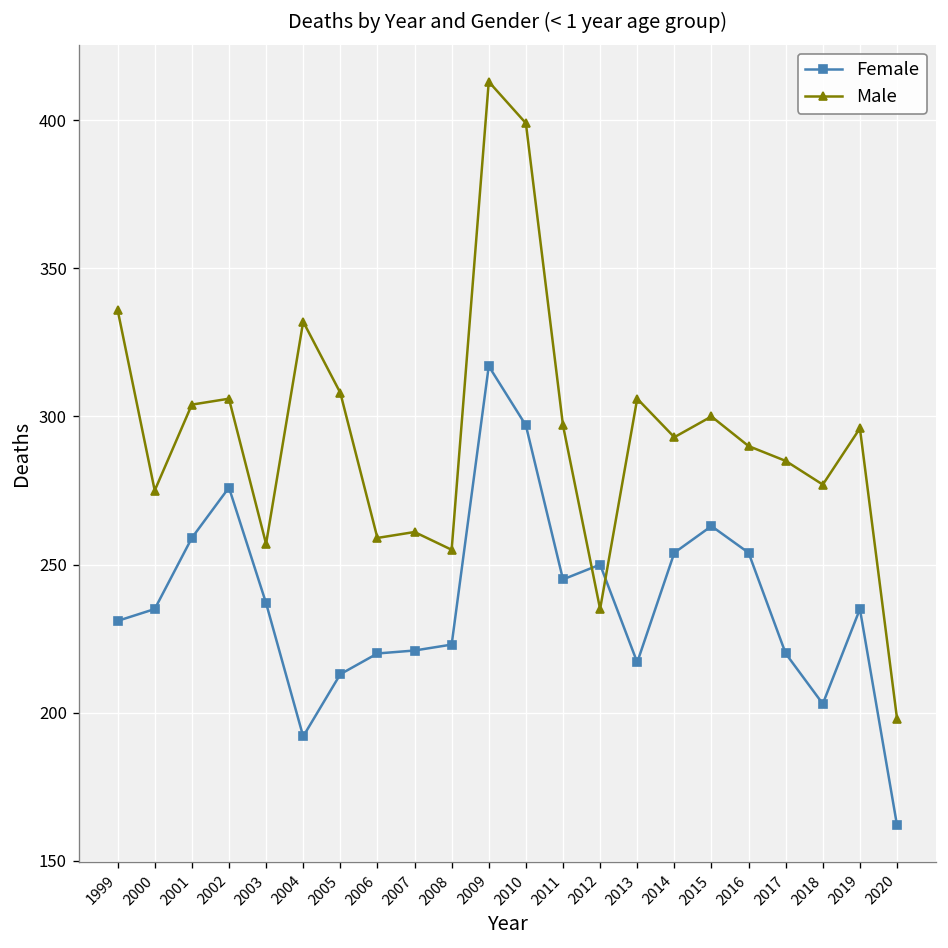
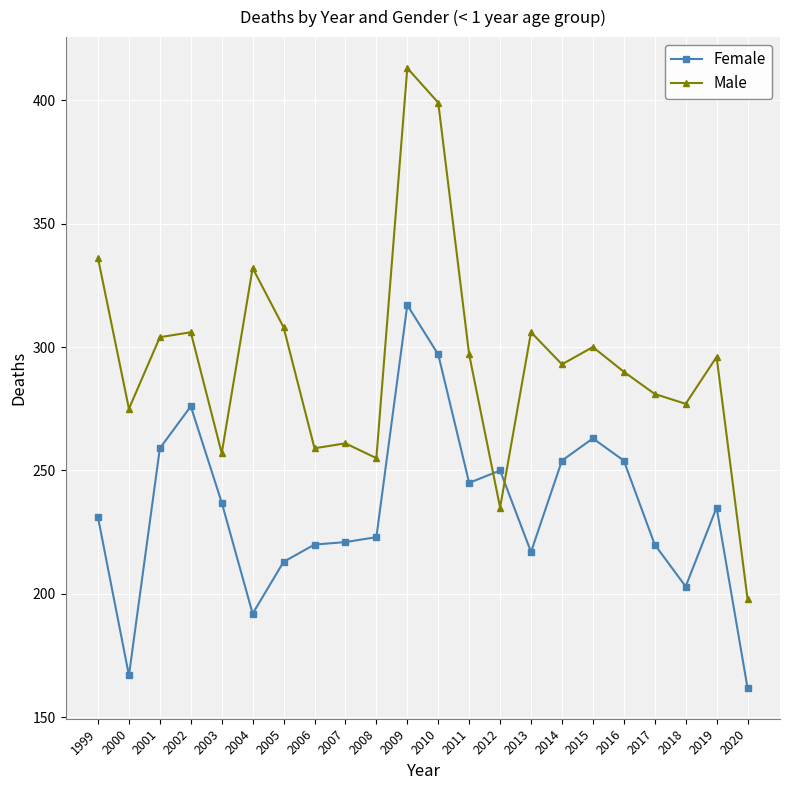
Female, 2000: 235 -> 167
Male, 2017: 285 -> 281
